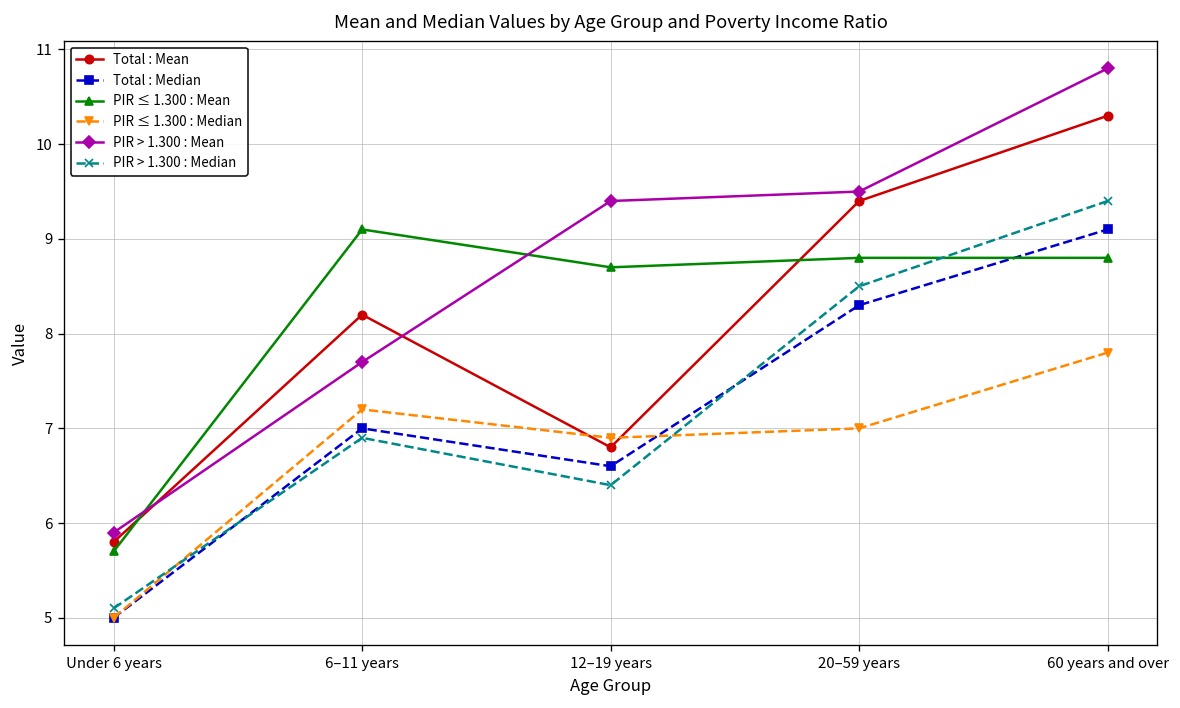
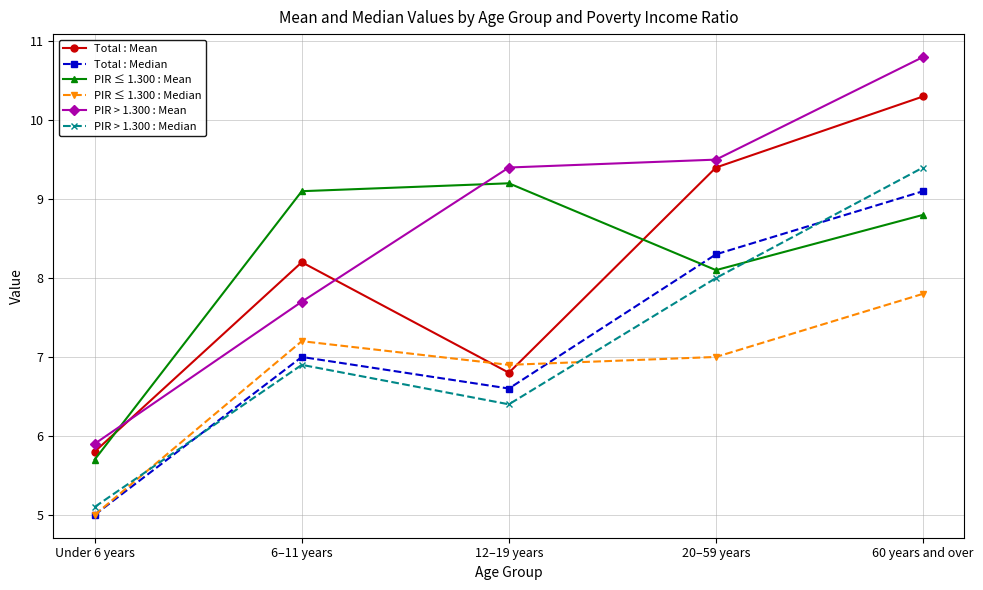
PIR ≤ 1.300 : Mean, 12–19 years: 8.7 -> 9.2
PIR ≤ 1.300 : Mean, 20–59 years: 8.8 -> 8.1
PIR > 1.300 : Median, 20–59 years: 8.5 -> 8.0
